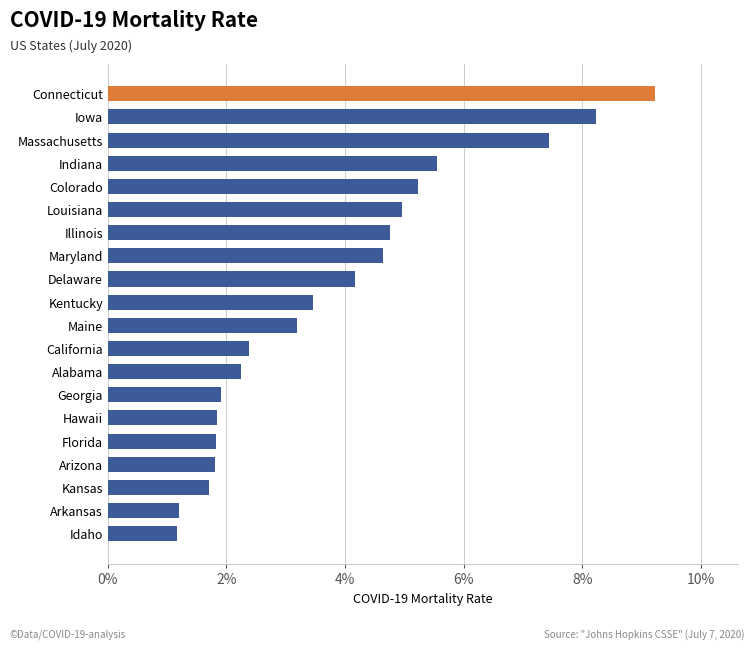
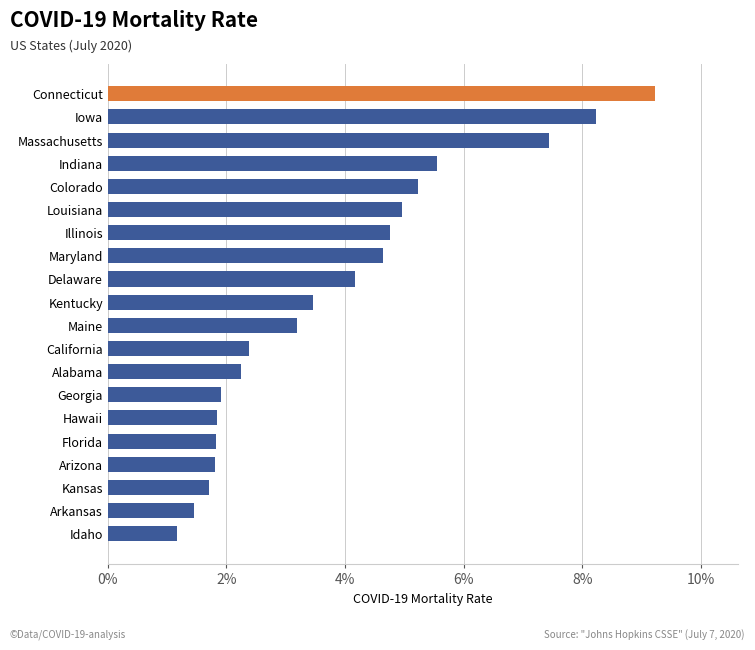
Arkansas: 1.2% -> 1.5%
